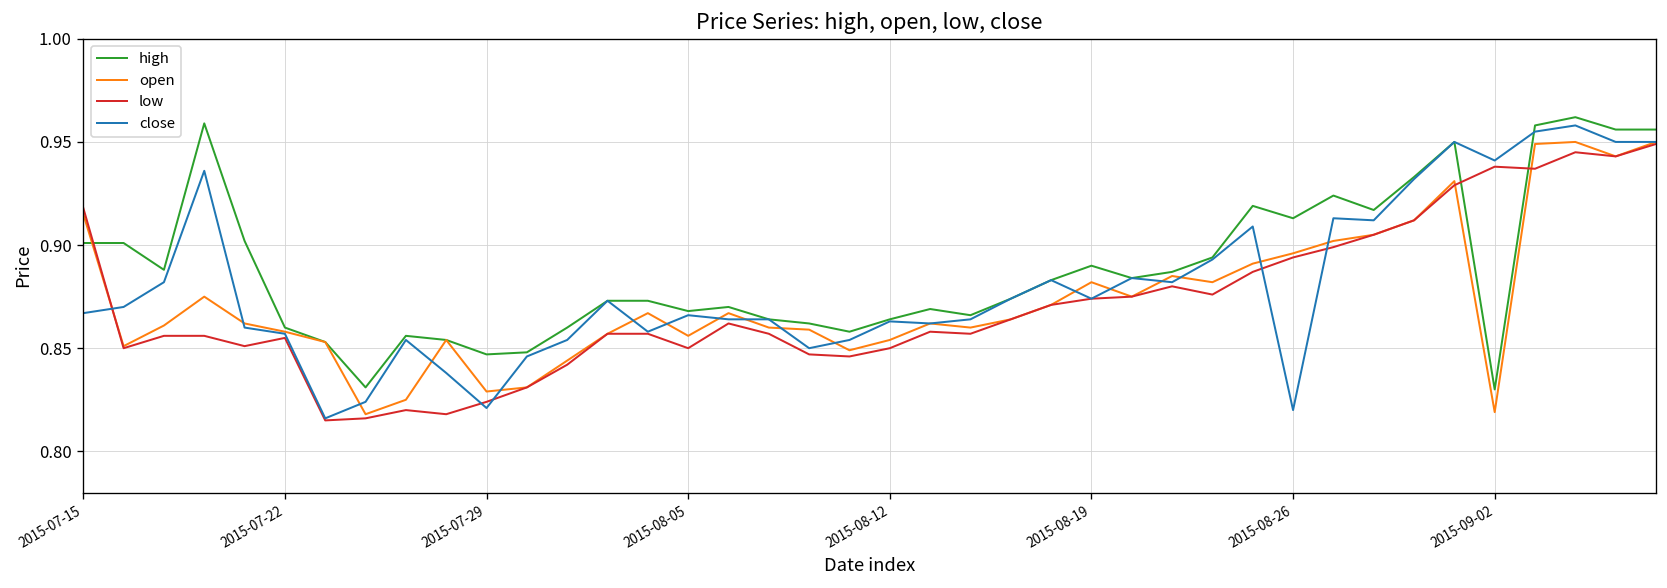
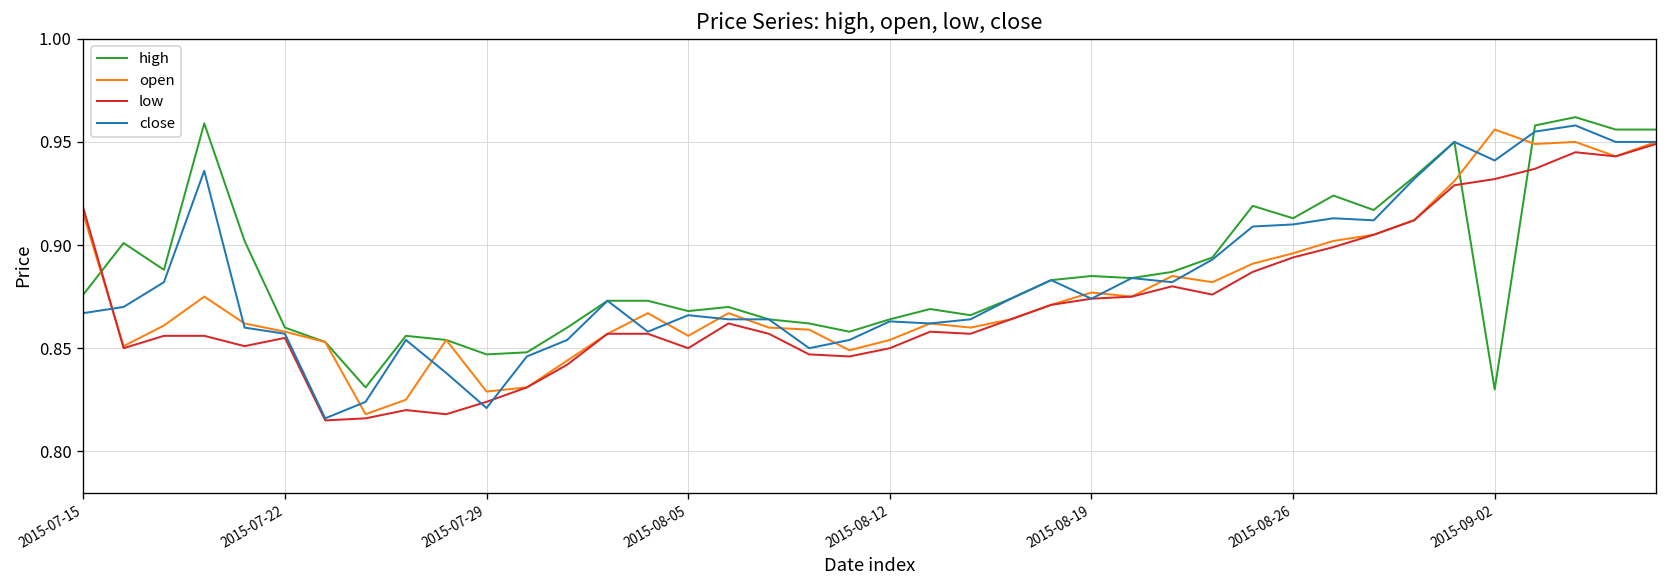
high, 2015-07-15: 0.901 -> 0.876
high, 2015-08-19: 0.890 -> 0.885
open, 2015-08-19: 0.882 -> 0.877
close, 2015-08-26: 0.82 -> 0.91
open, 2015-09-02: 0.819 -> 0.956
low, 2015-09-02: 0.938 -> 0.932
